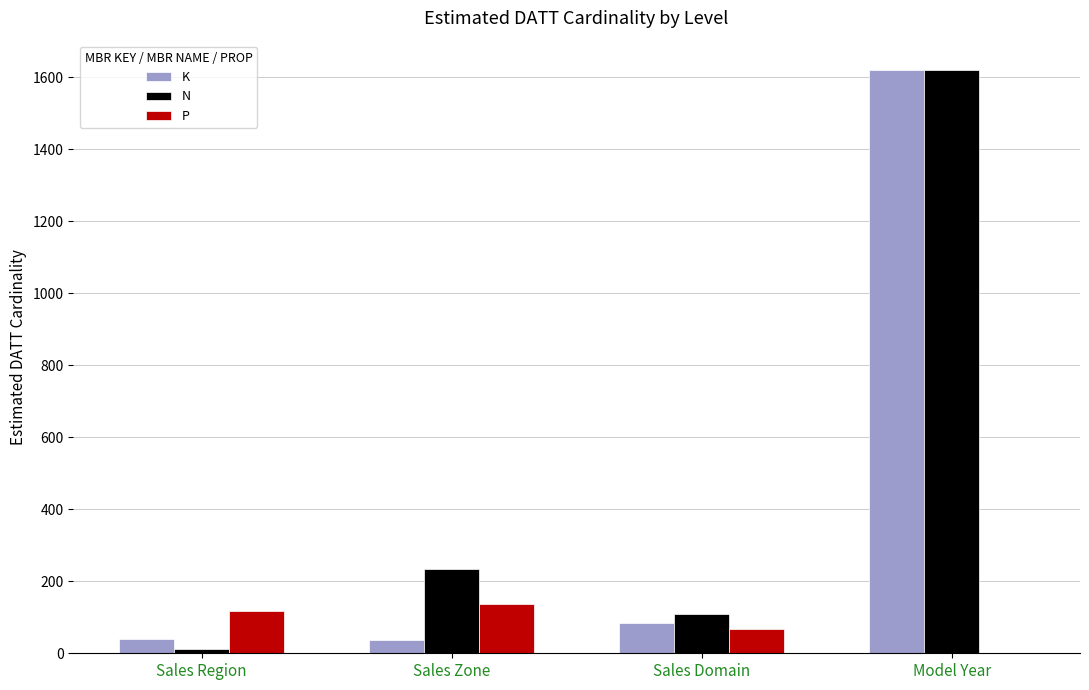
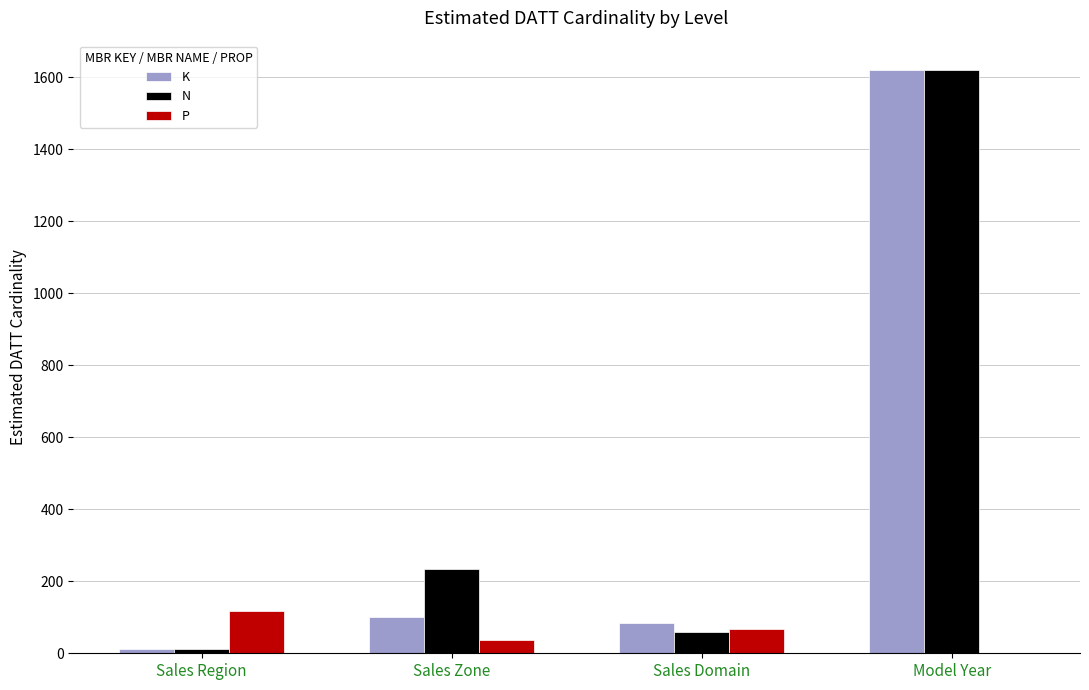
K, Sales Region: 40 -> 10
K, Sales Zone: 40 -> 100
P, Sales Zone: 140 -> 40
N, Sales Domain: 110 -> 60
